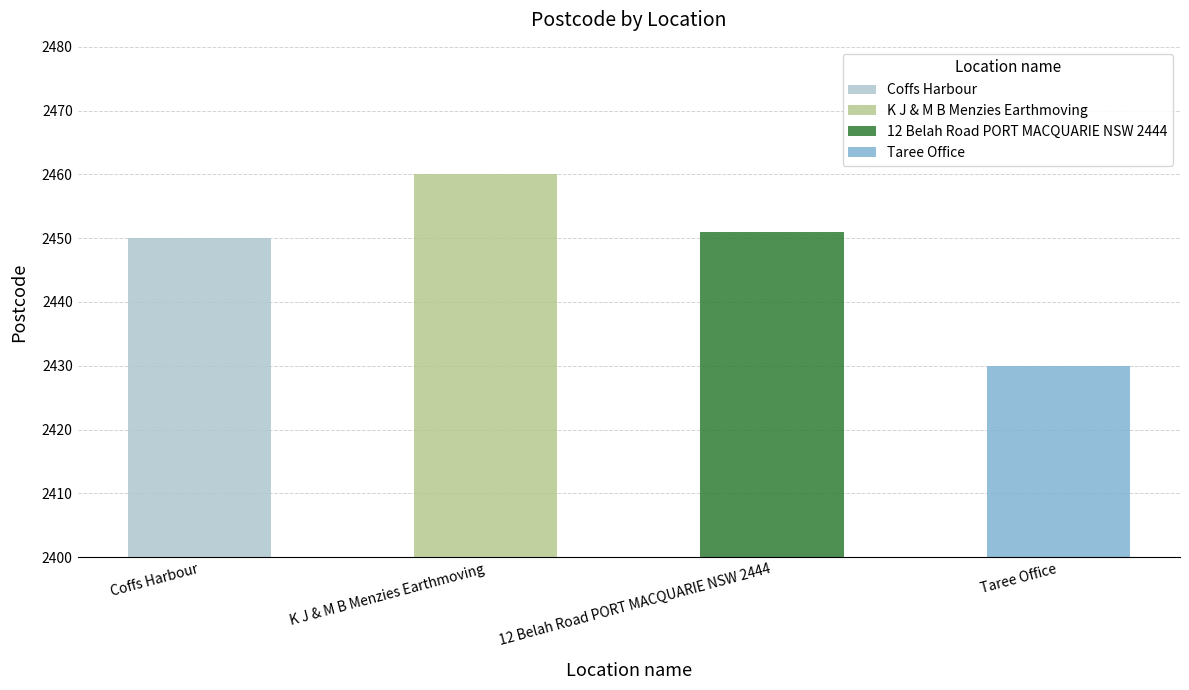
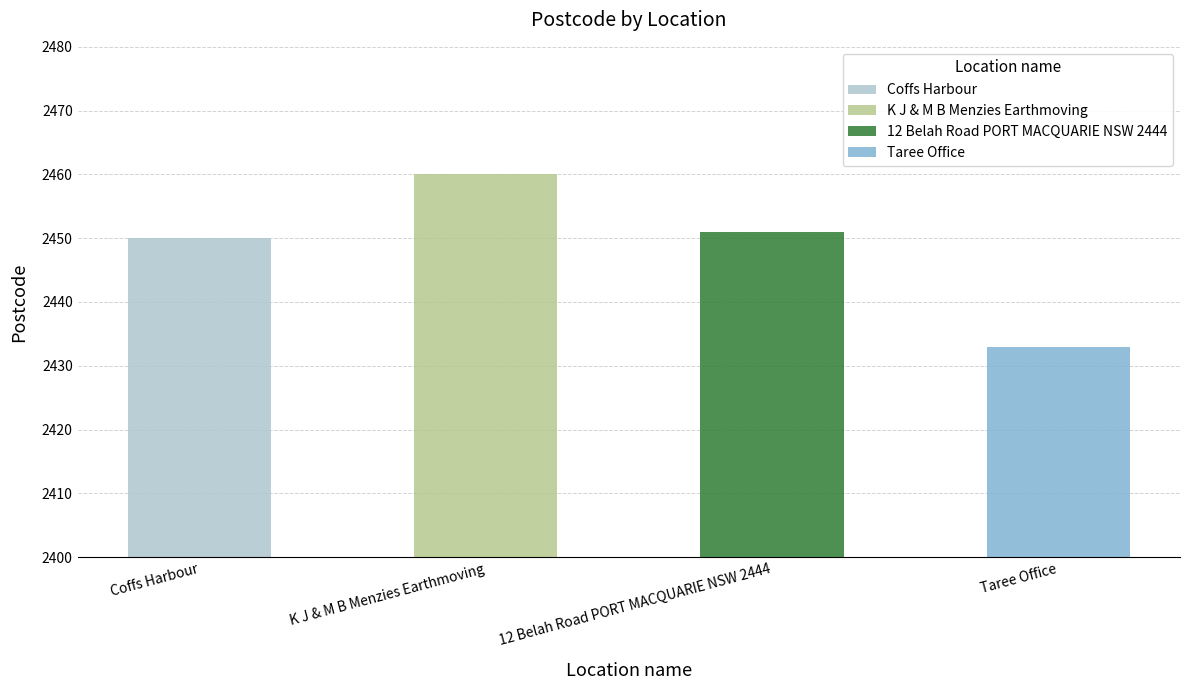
Taree Office: 2430 -> 2433
